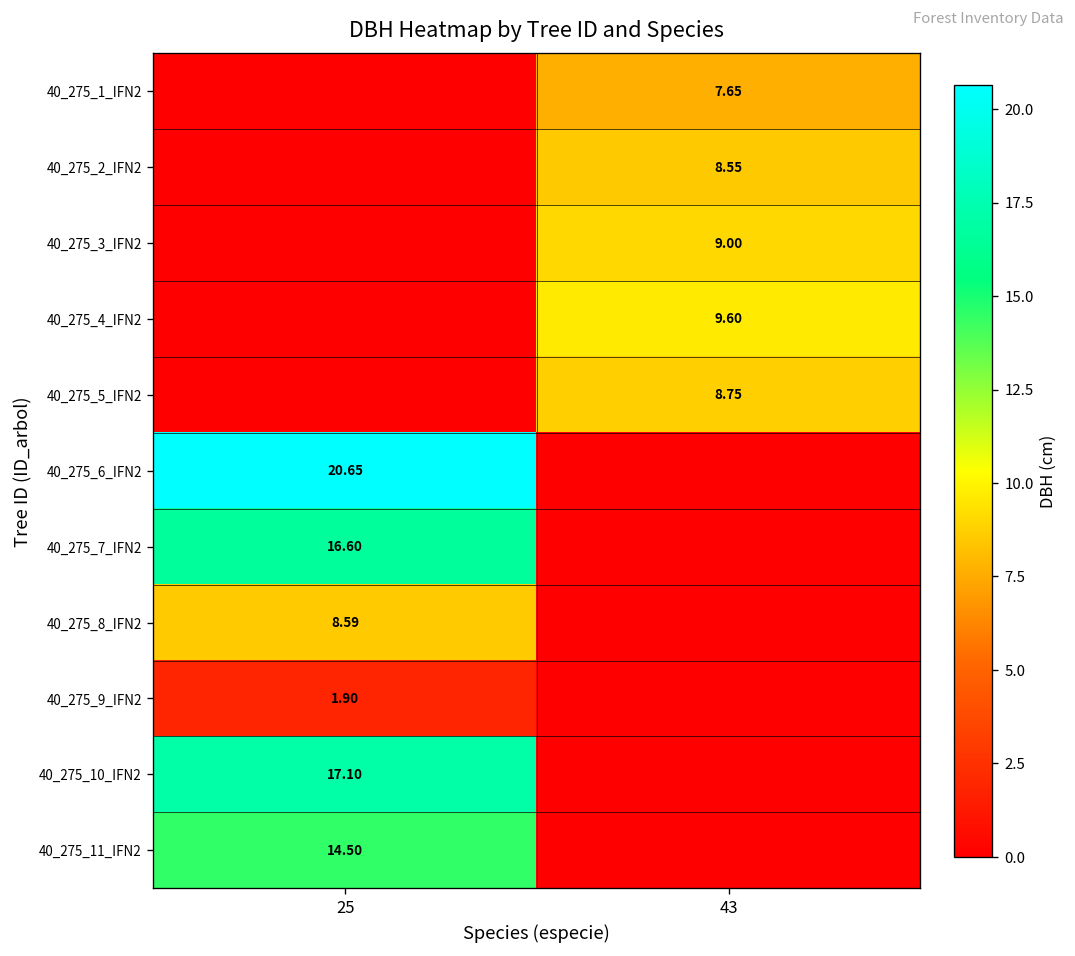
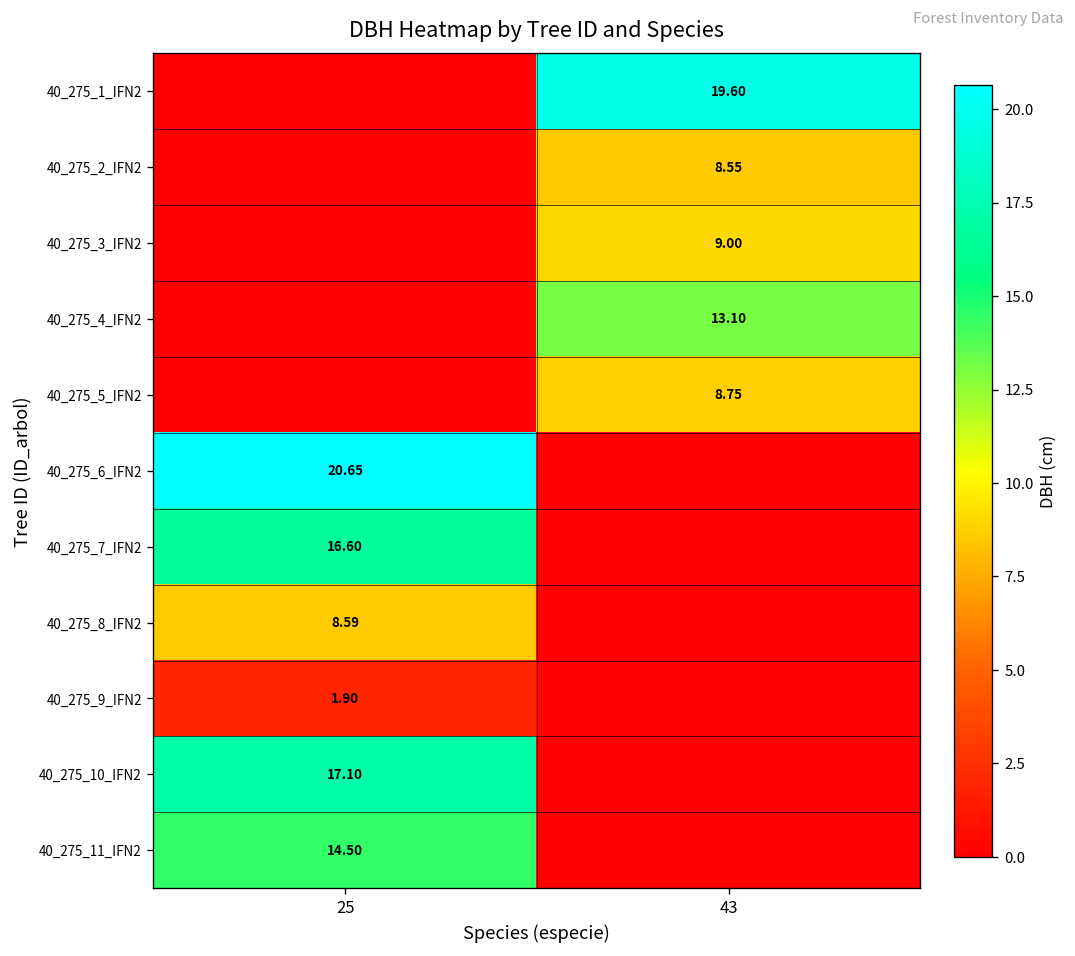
40_275_1_IFN2, 43: 7.65 -> 19.60
40_275_4_IFN2, 43: 9.60 -> 13.10
